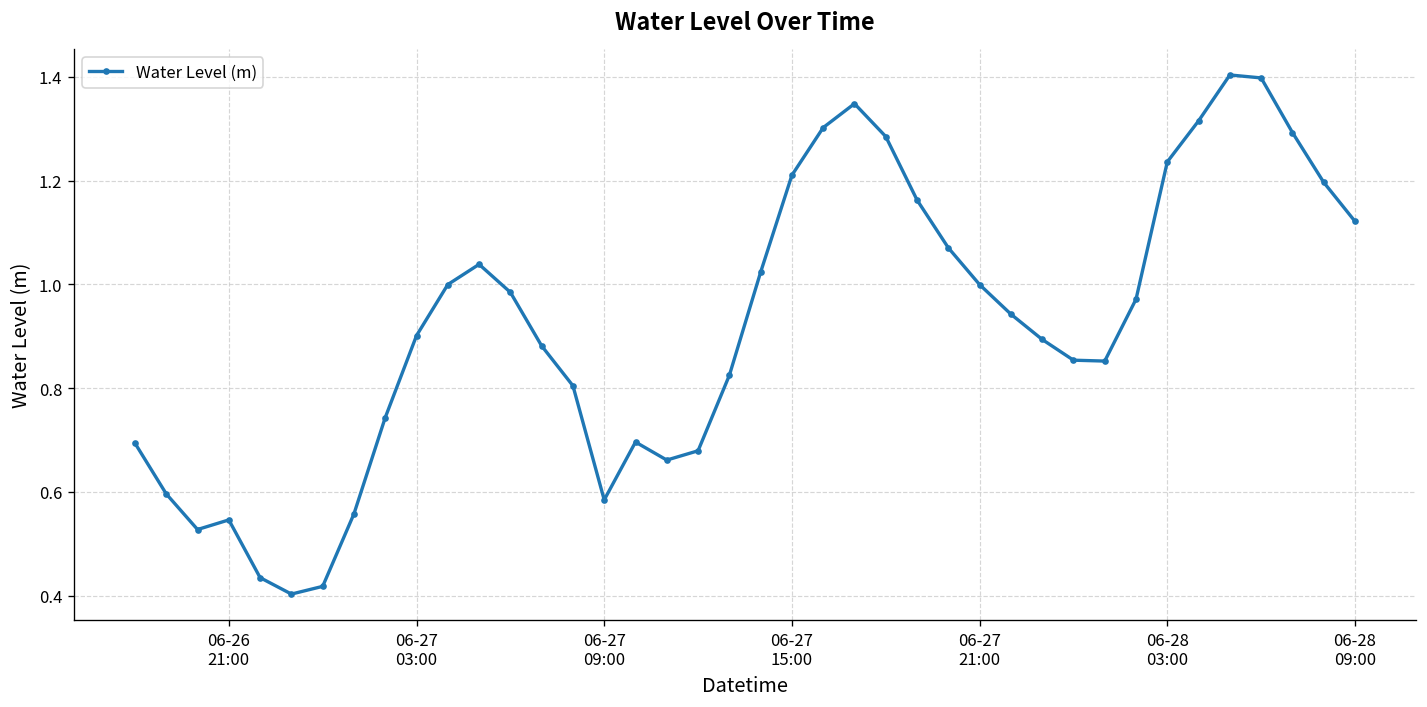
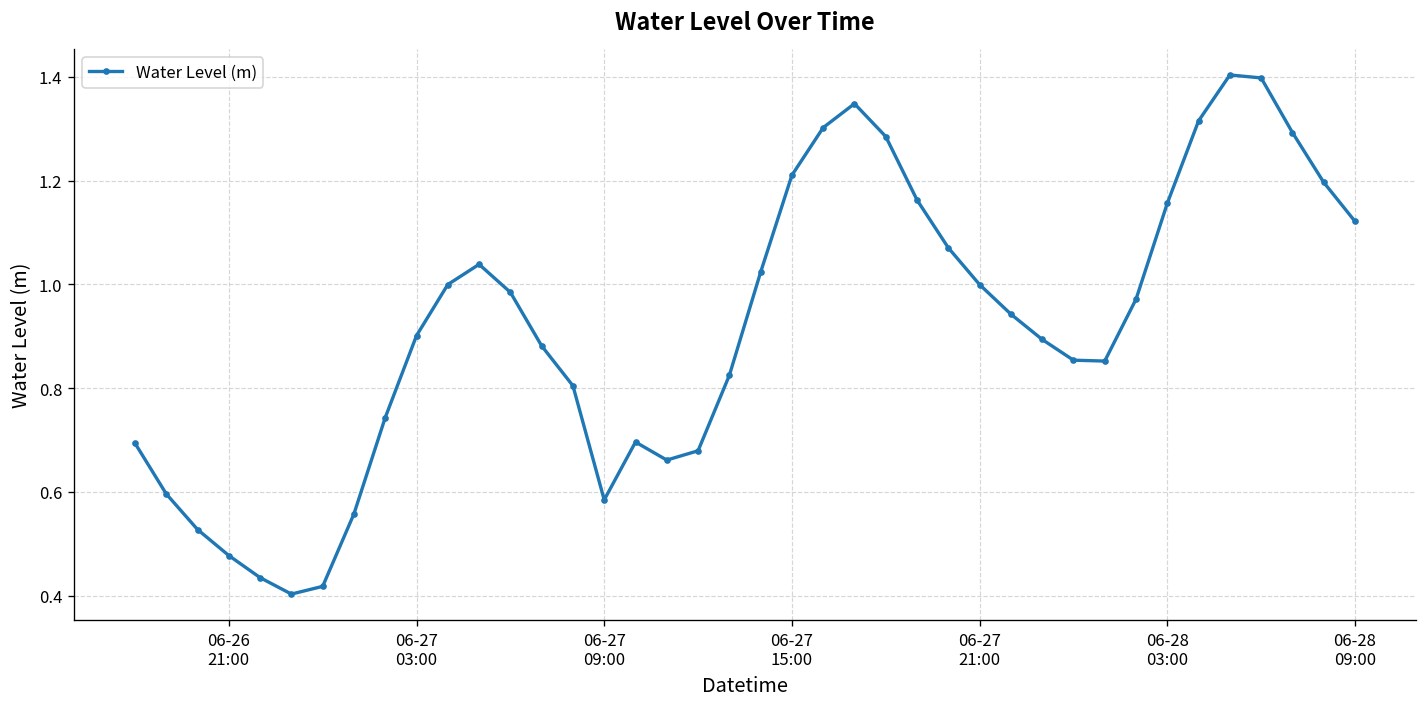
06-26 21:00: 0.55 -> 0.48
06-28 03:00: 1.24 -> 1.16
